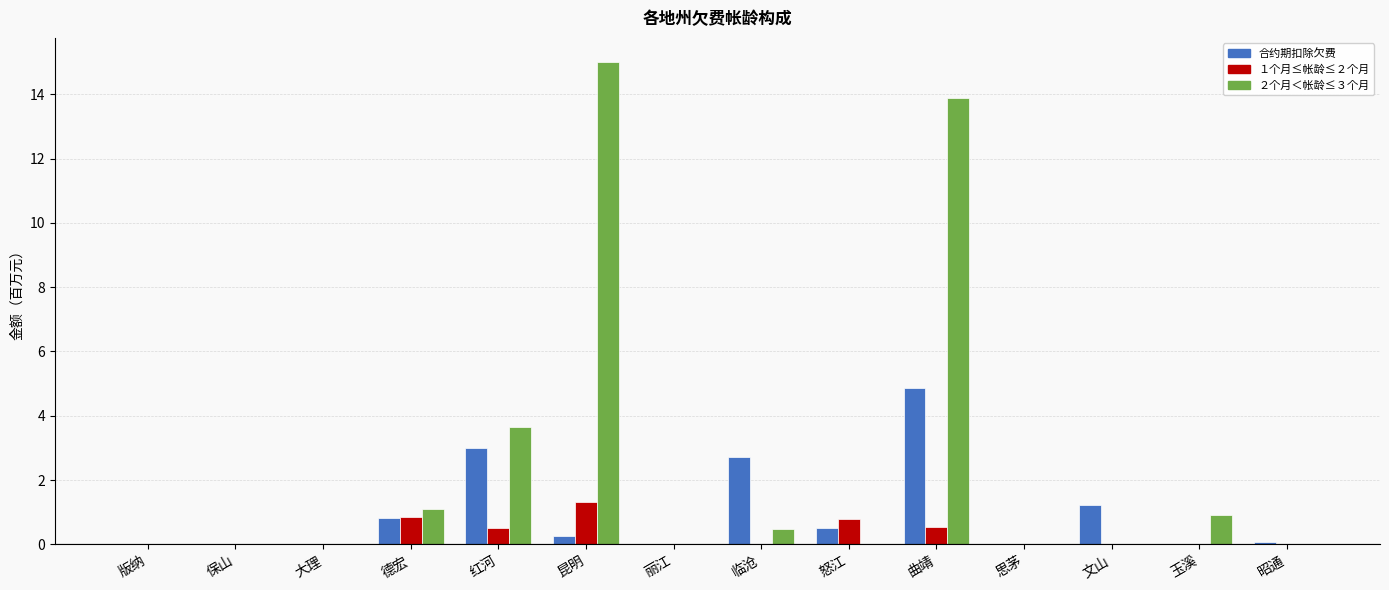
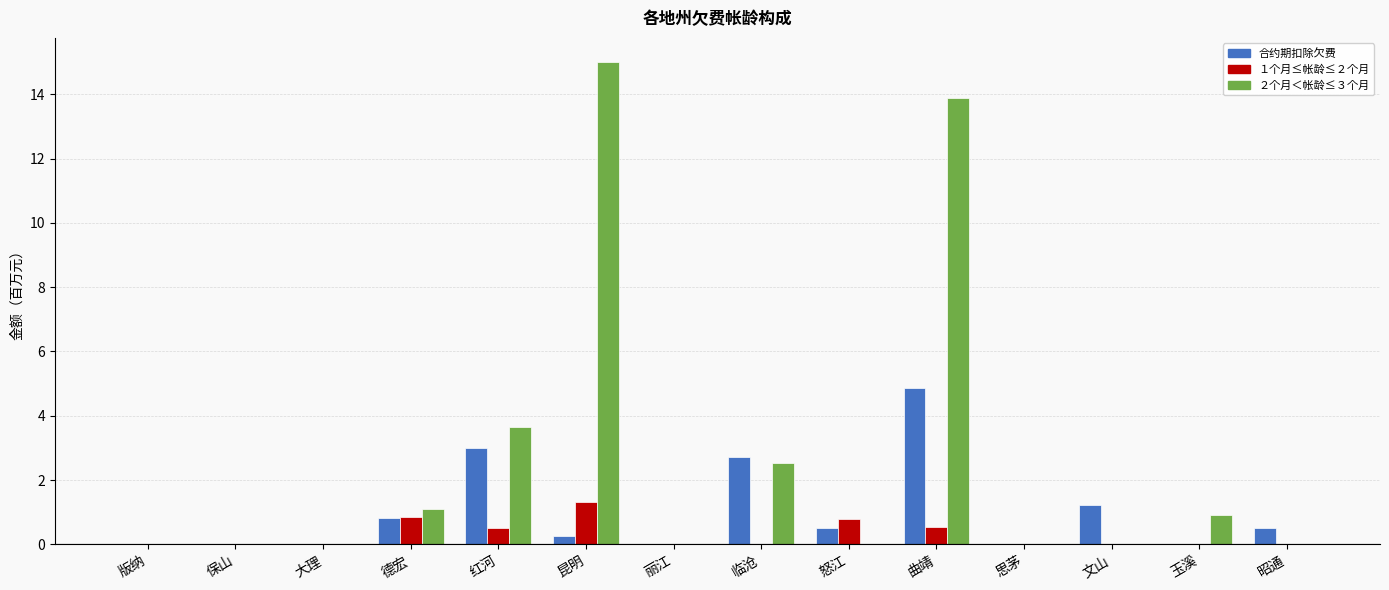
２个月＜帐龄≤３个月, 临沧: 0.5 -> 2.5
合约期扣除欠费, 昭通: 0.1 -> 0.5
